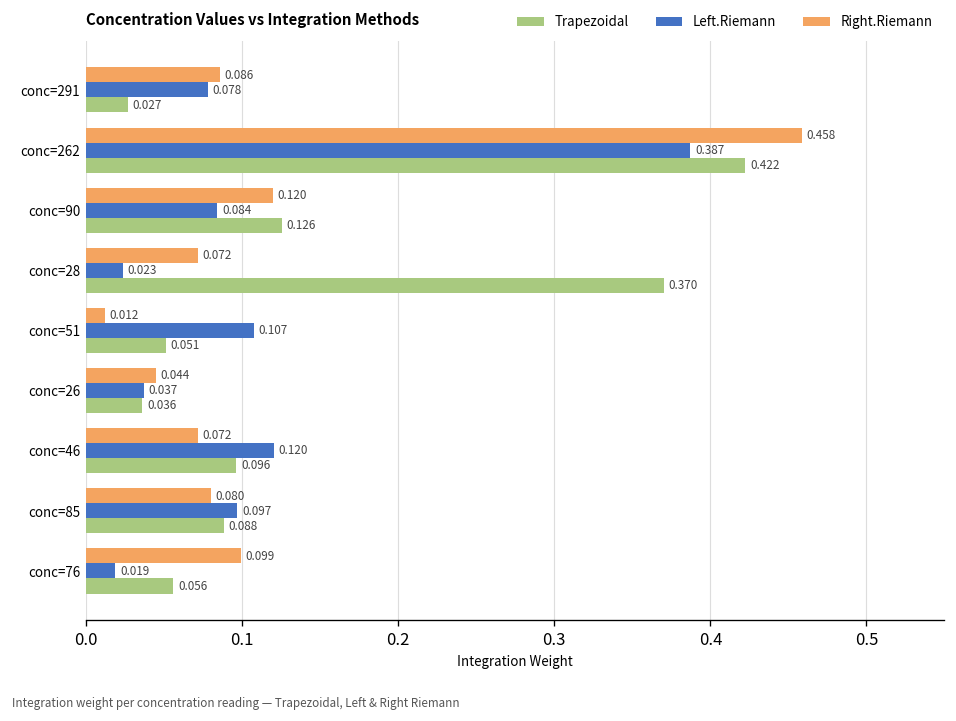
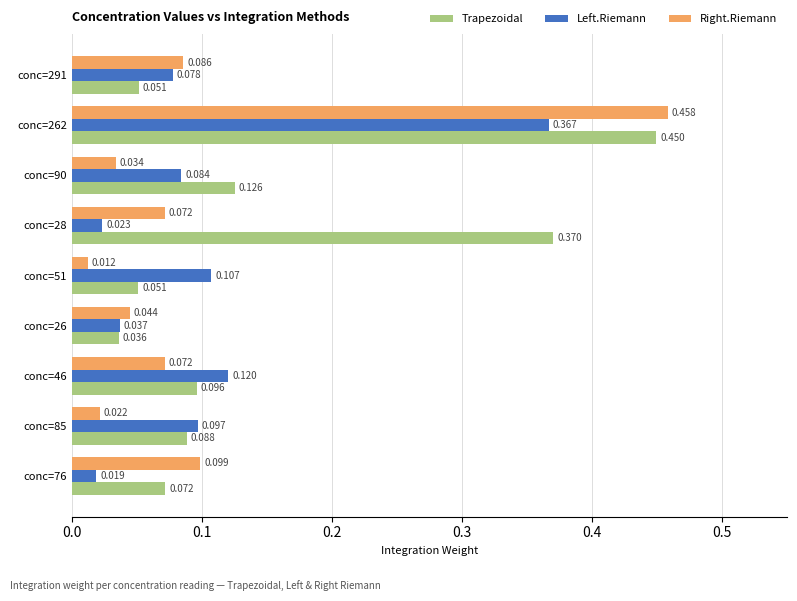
Trapezoidal, conc=291: 0.027 -> 0.051
Left.Riemann, conc=262: 0.387 -> 0.367
Trapezoidal, conc=262: 0.422 -> 0.450
Right.Riemann, conc=90: 0.120 -> 0.034
Right.Riemann, conc=85: 0.080 -> 0.022
Trapezoidal, conc=76: 0.056 -> 0.072
